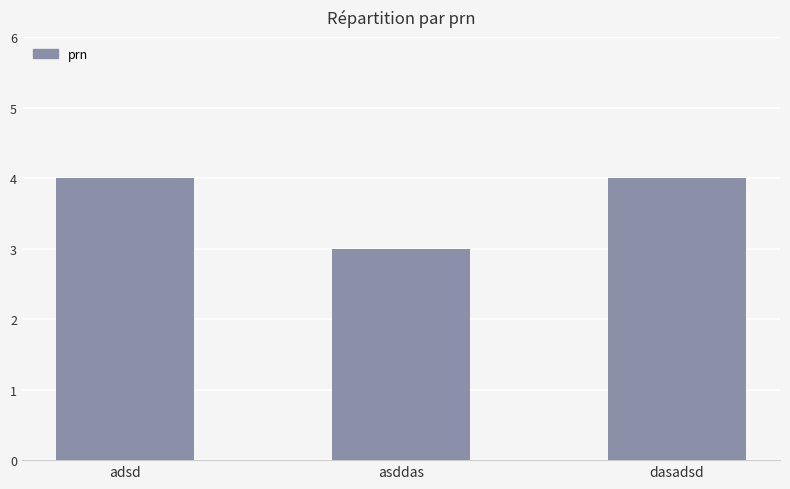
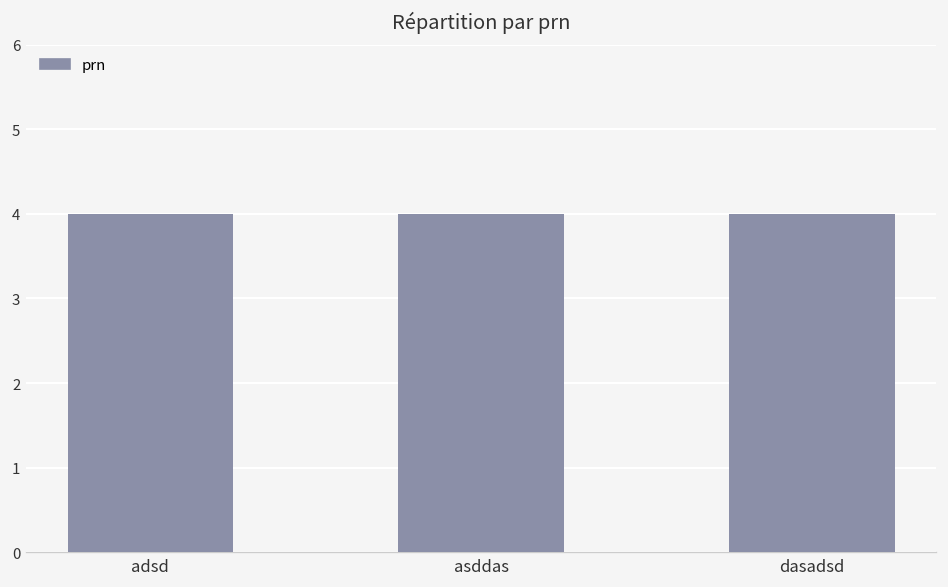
asddas: 3 -> 4
